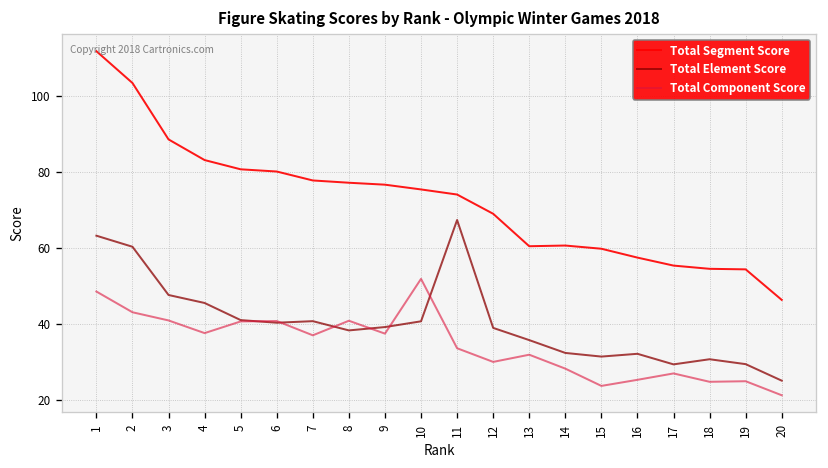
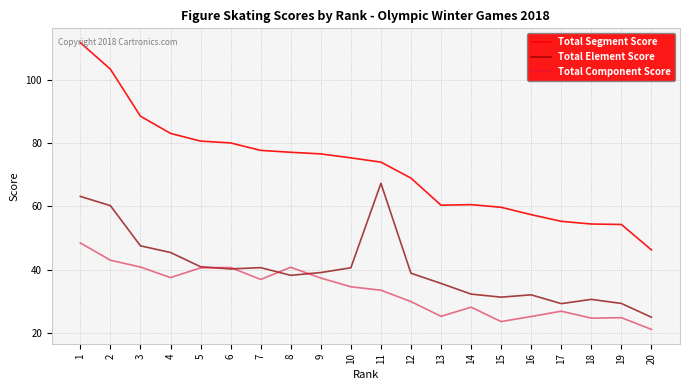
Total Component Score, 10: 52 -> 35
Total Component Score, 13: 32 -> 25
